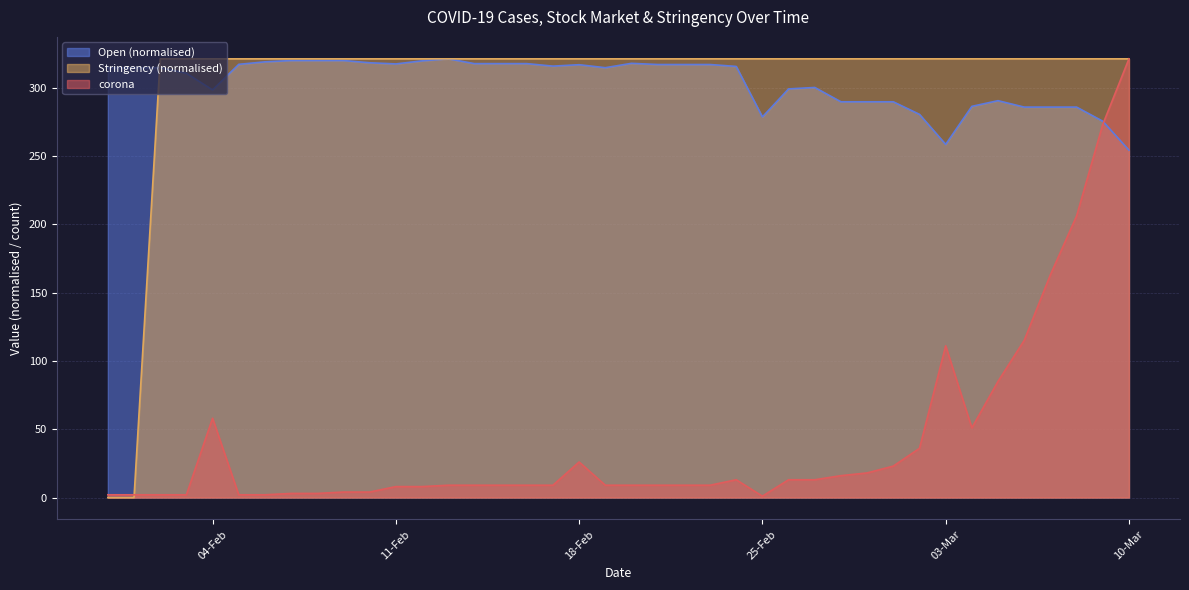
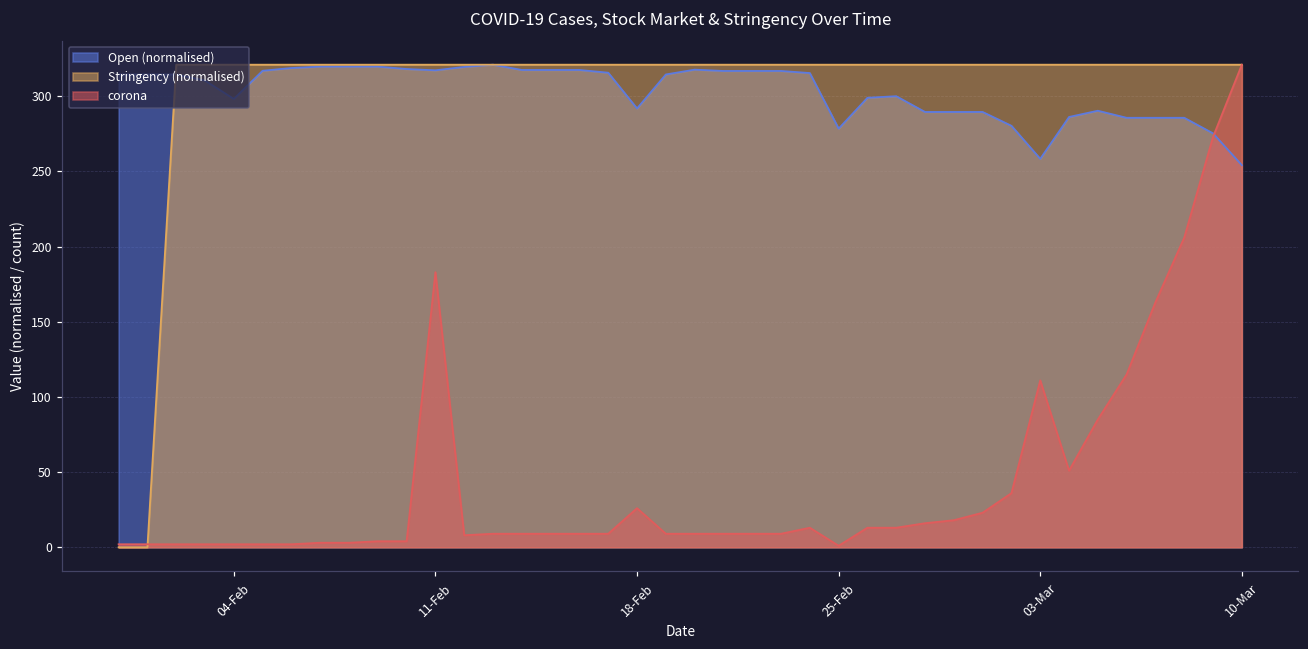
corona, 04-Feb: 58 -> 2
corona, 11-Feb: 8 -> 183
Open (normalised), 18-Feb: 317 -> 292
